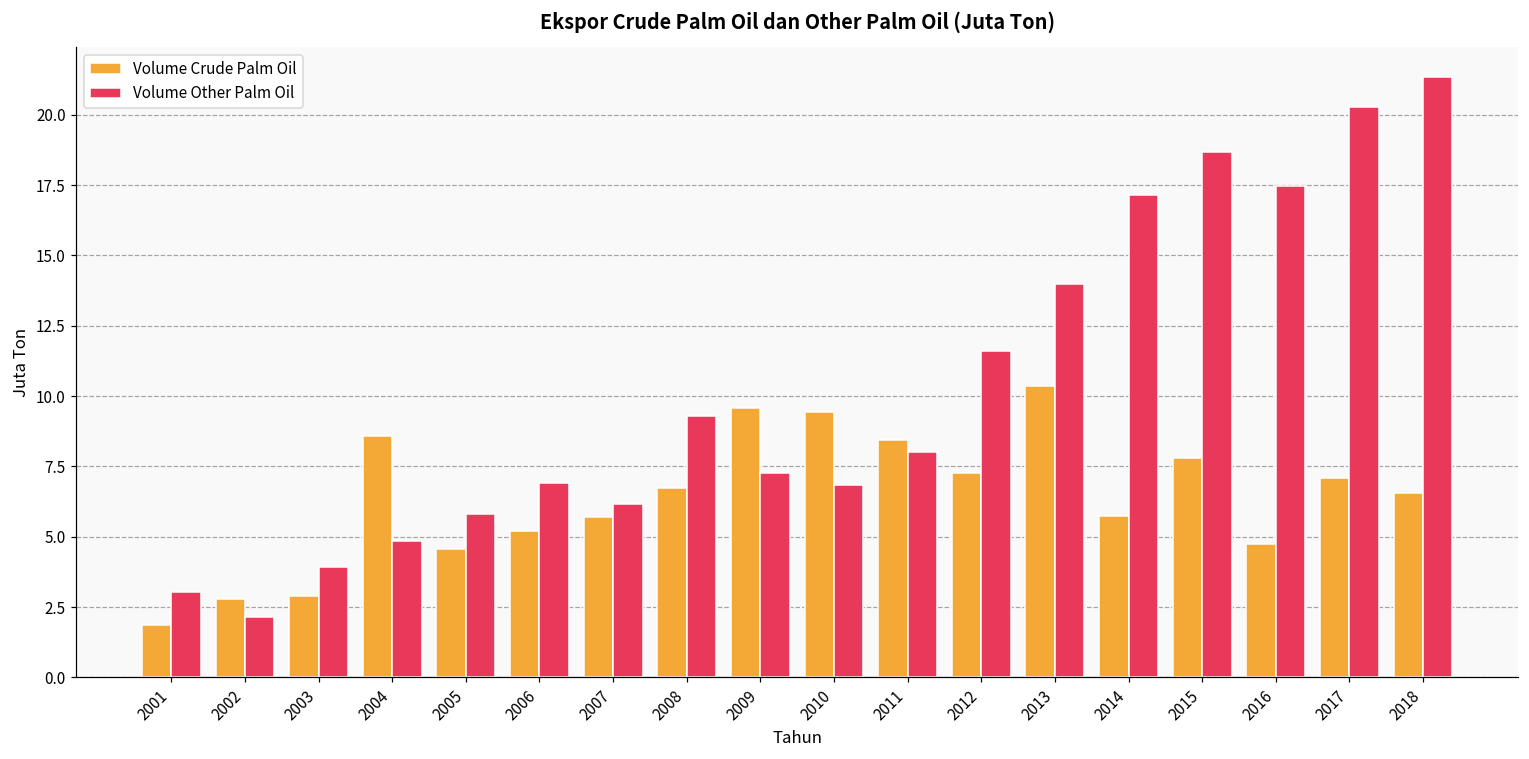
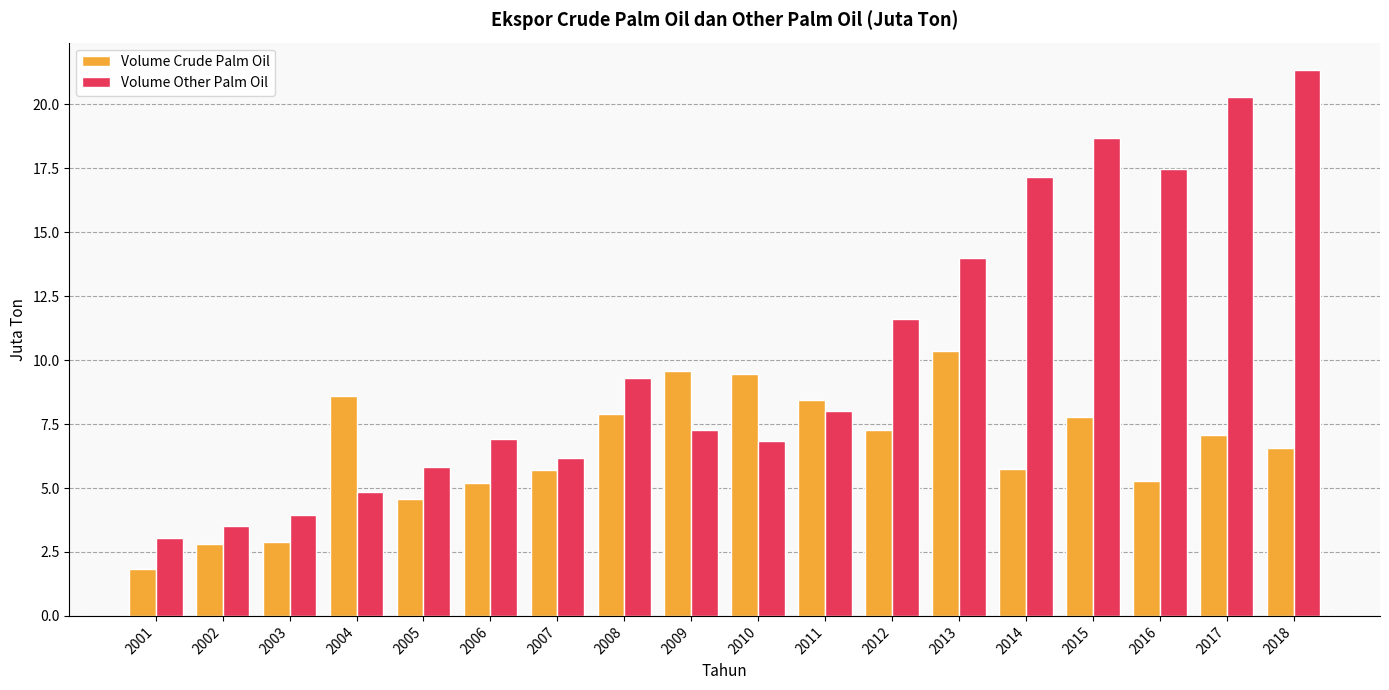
Volume Other Palm Oil, 2002: 2.1 -> 3.5
Volume Crude Palm Oil, 2008: 6.7 -> 7.9
Volume Crude Palm Oil, 2016: 4.7 -> 5.3
